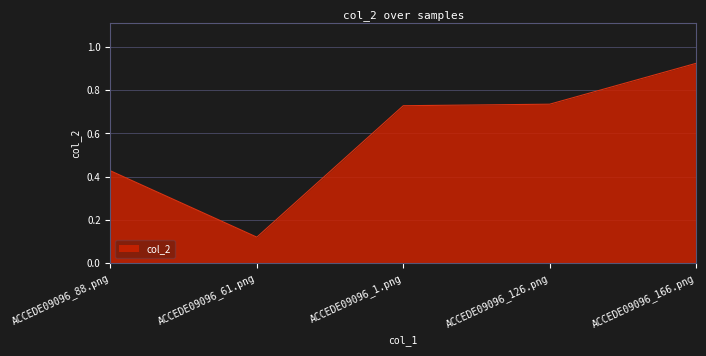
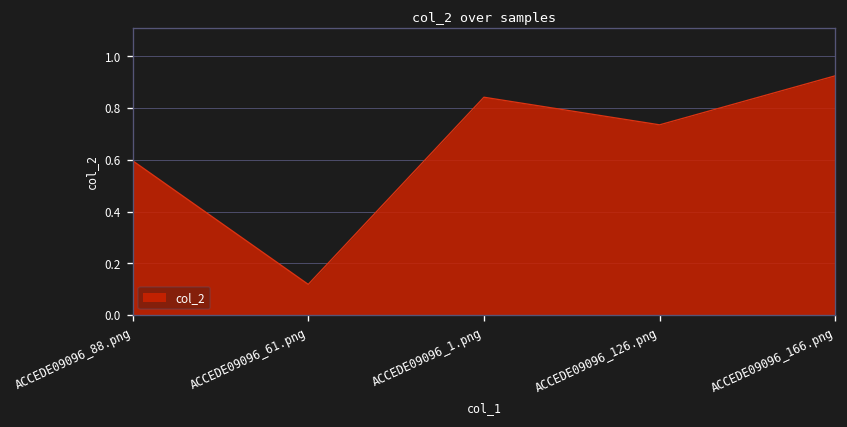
ACCEDE09096_88.png: 0.43 -> 0.60
ACCEDE09096_1.png: 0.73 -> 0.84
